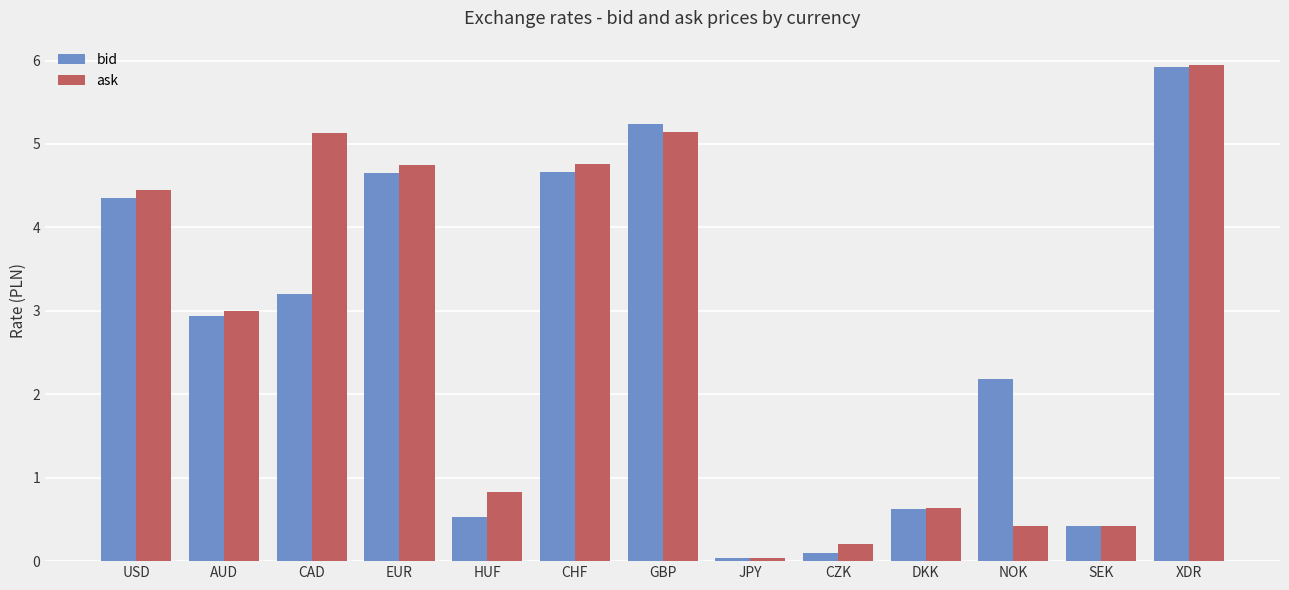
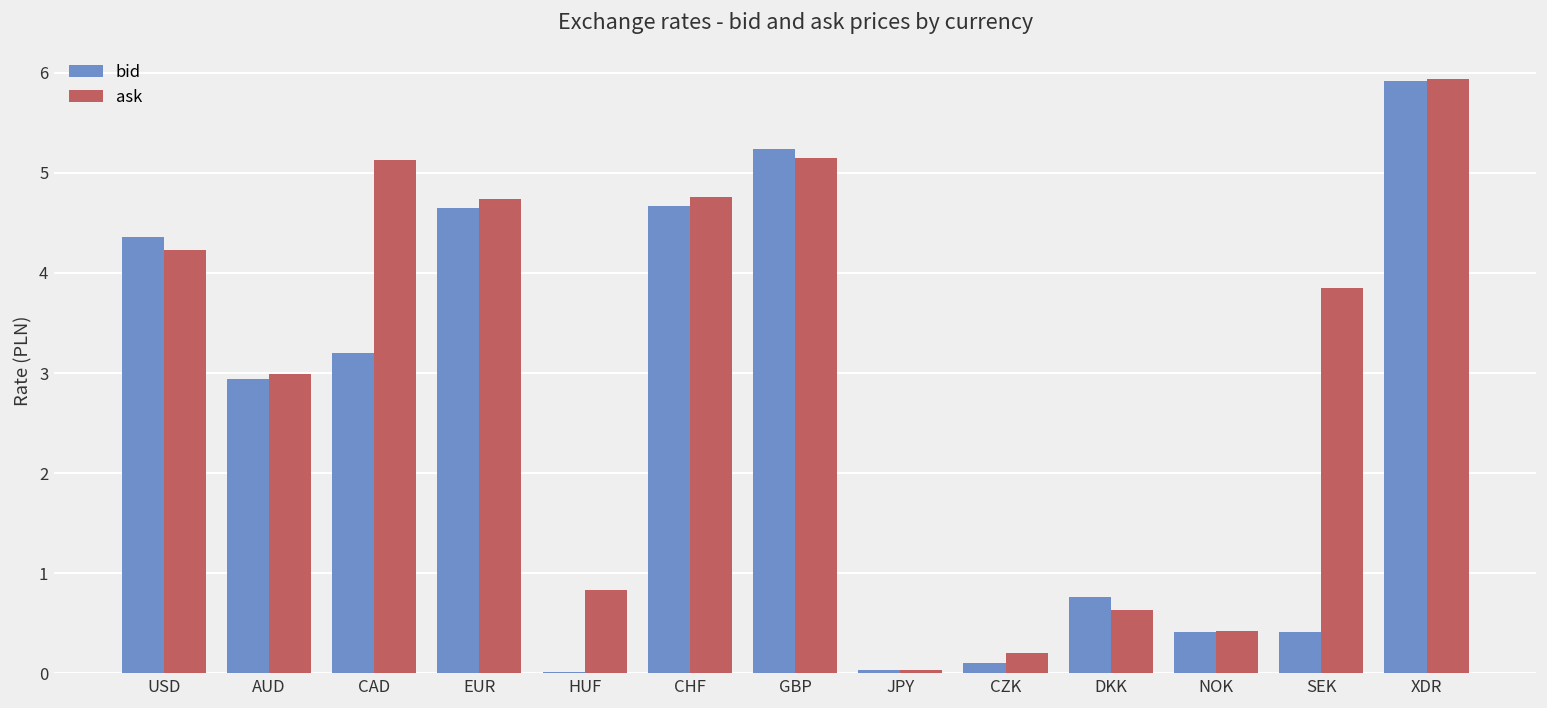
ask, USD: 4.4 -> 4.2
bid, HUF: 0.5 -> 0.0
bid, DKK: 0.6 -> 0.8
bid, NOK: 2.2 -> 0.4
ask, SEK: 0.4 -> 3.9
